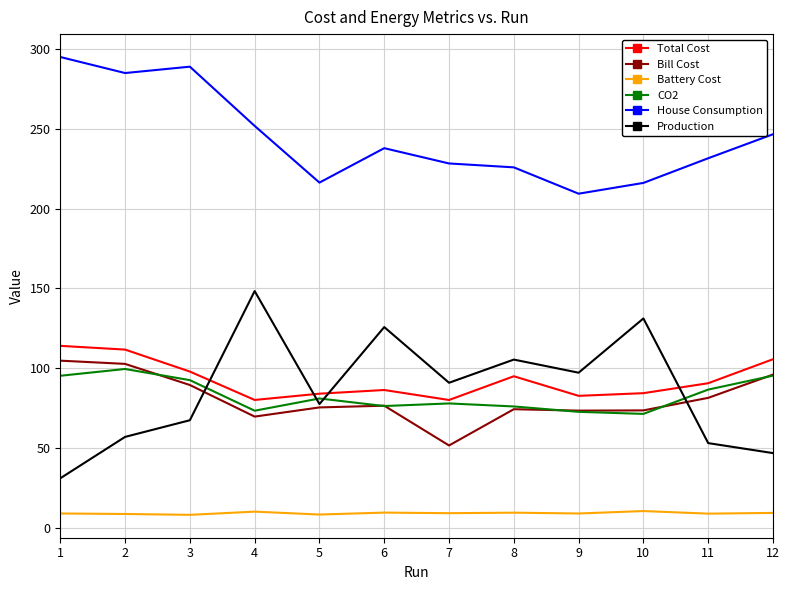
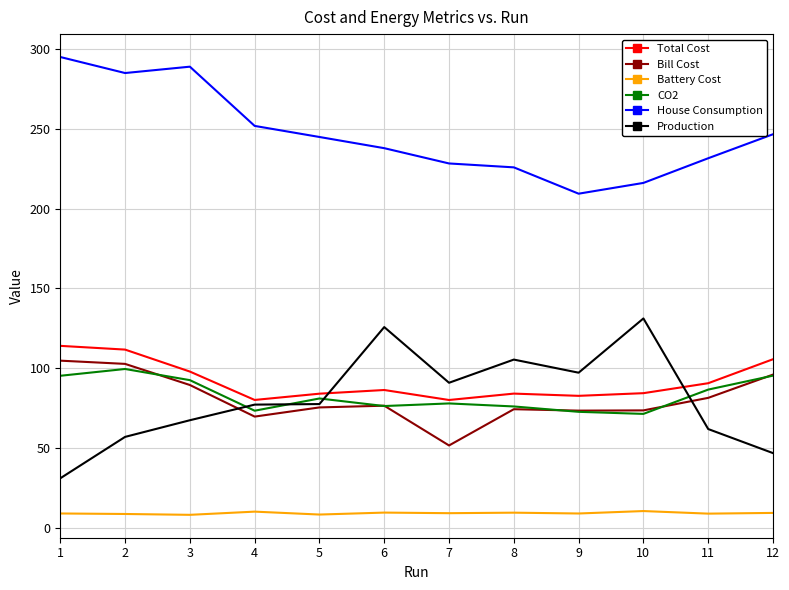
Production, 4: 148 -> 77
House Consumption, 5: 216 -> 245
Total Cost, 8: 95 -> 84
Production, 11: 53 -> 62
